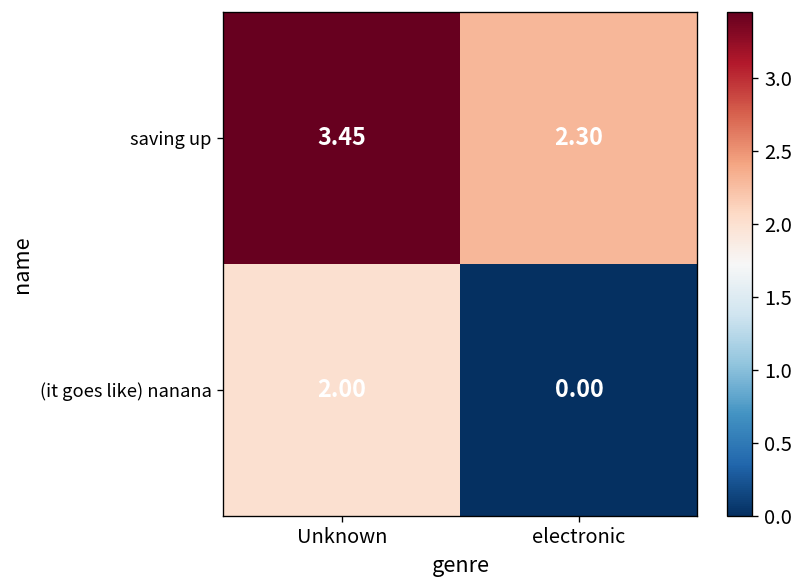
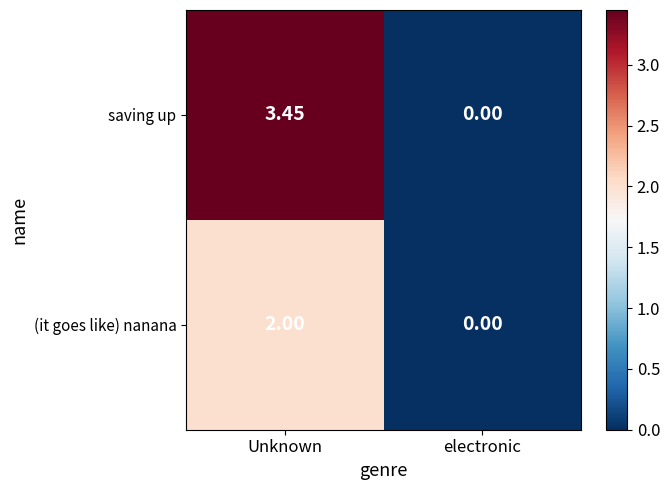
saving up, electronic: 2.30 -> 0.00
